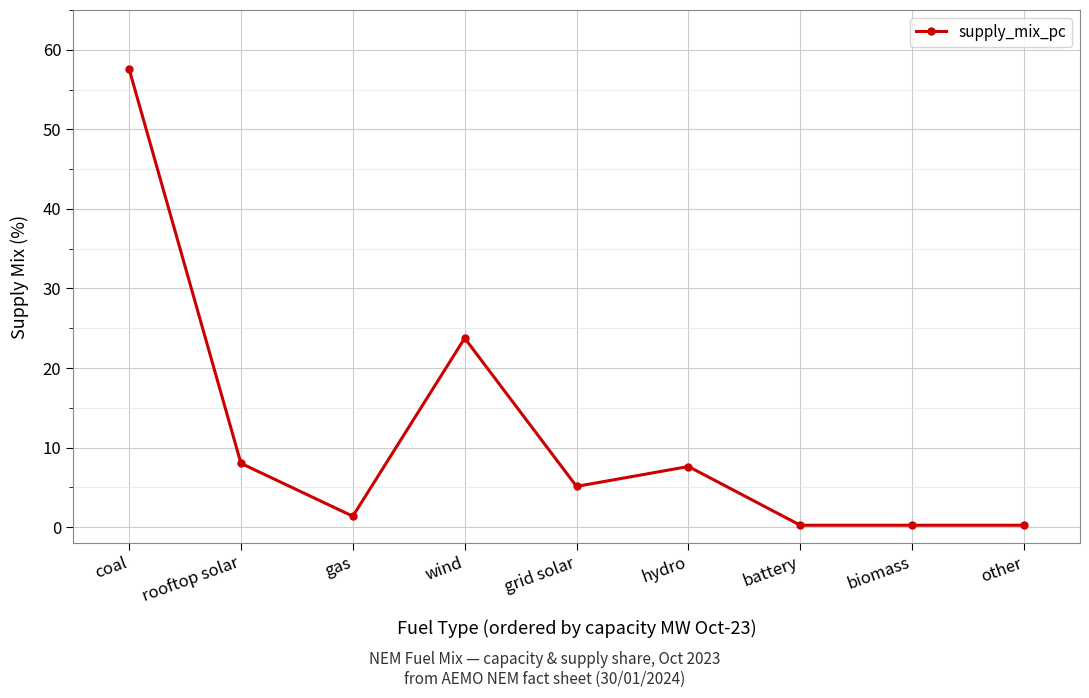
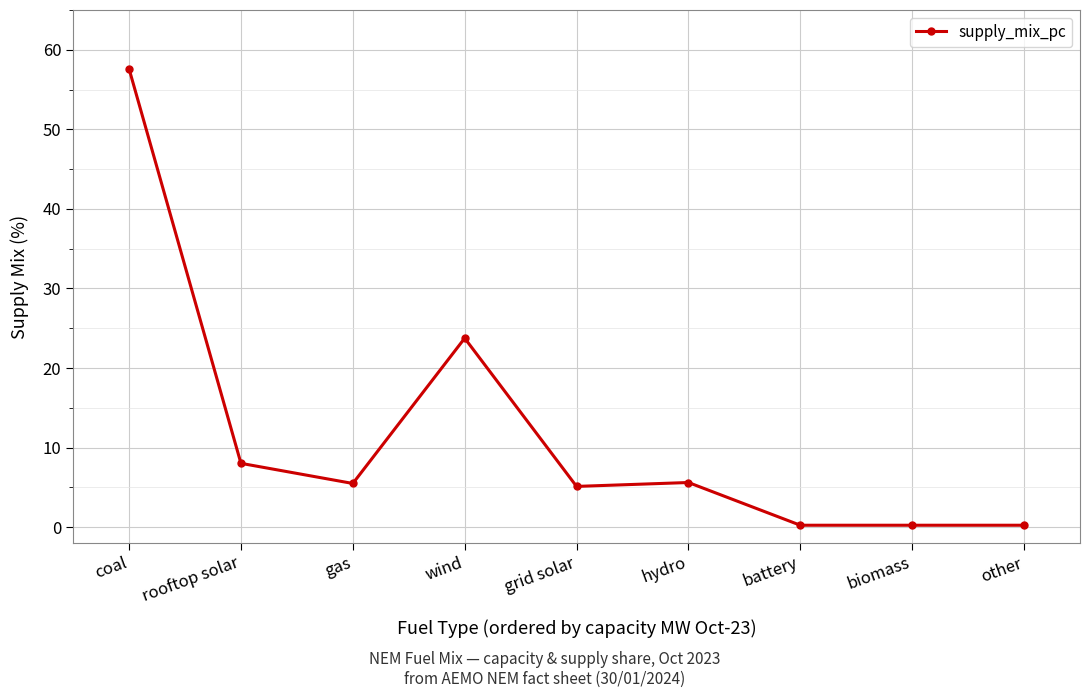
gas: 1 -> 5
hydro: 8 -> 6
